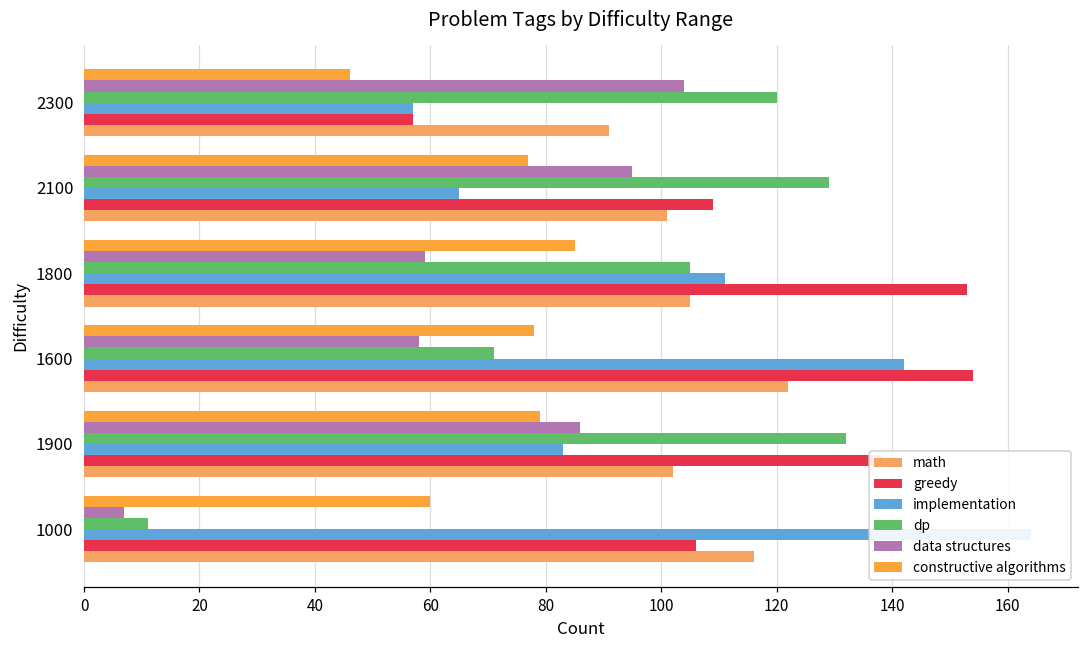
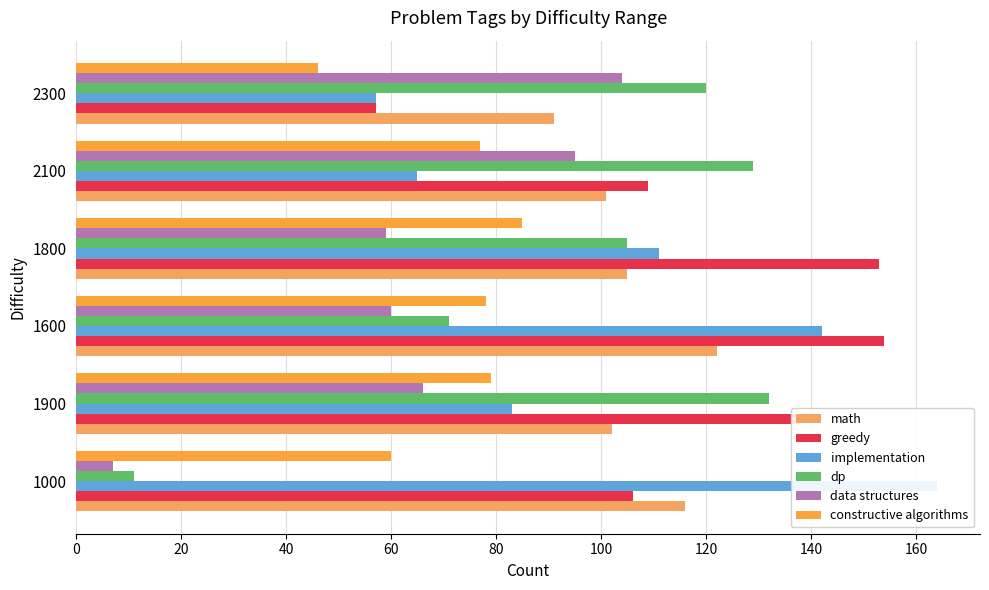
data structures, 1600: 58 -> 60
data structures, 1900: 86 -> 66
